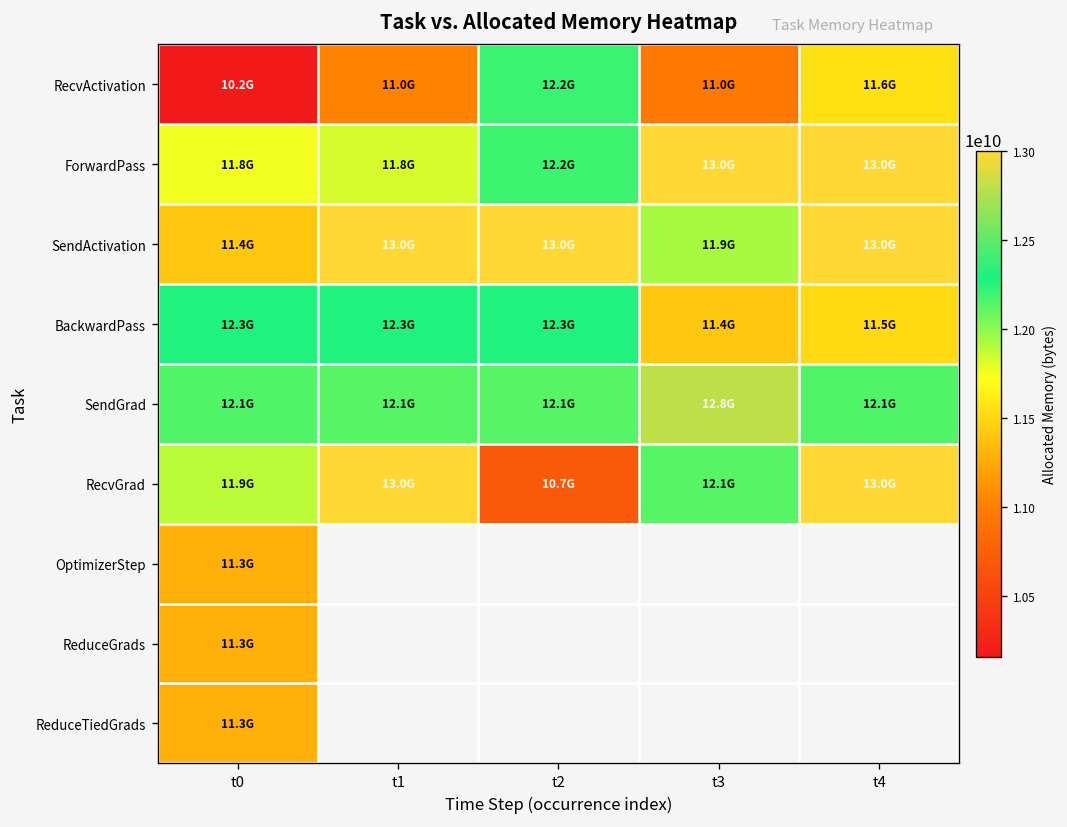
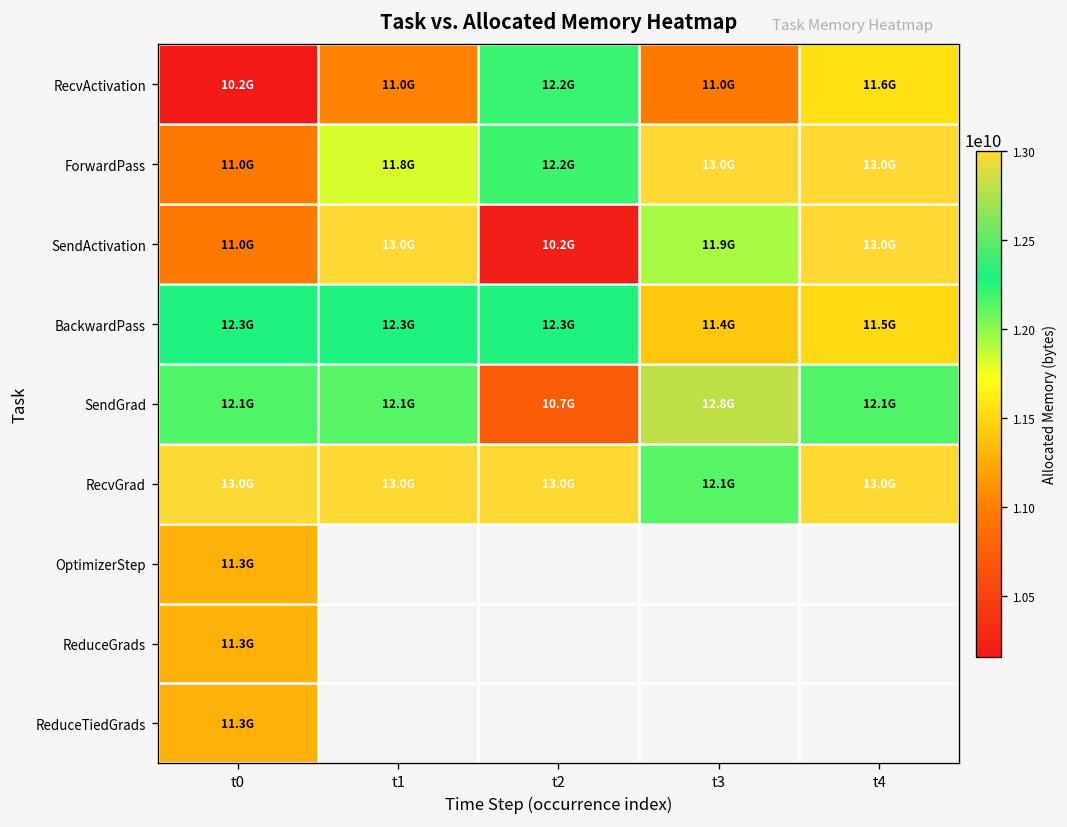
ForwardPass, t0: 11.8G -> 11.0G
SendActivation, t0: 11.4G -> 11.0G
SendActivation, t2: 13.0G -> 10.2G
SendGrad, t2: 12.1G -> 10.7G
RecvGrad, t0: 11.9G -> 13.0G
RecvGrad, t2: 10.7G -> 13.0G
